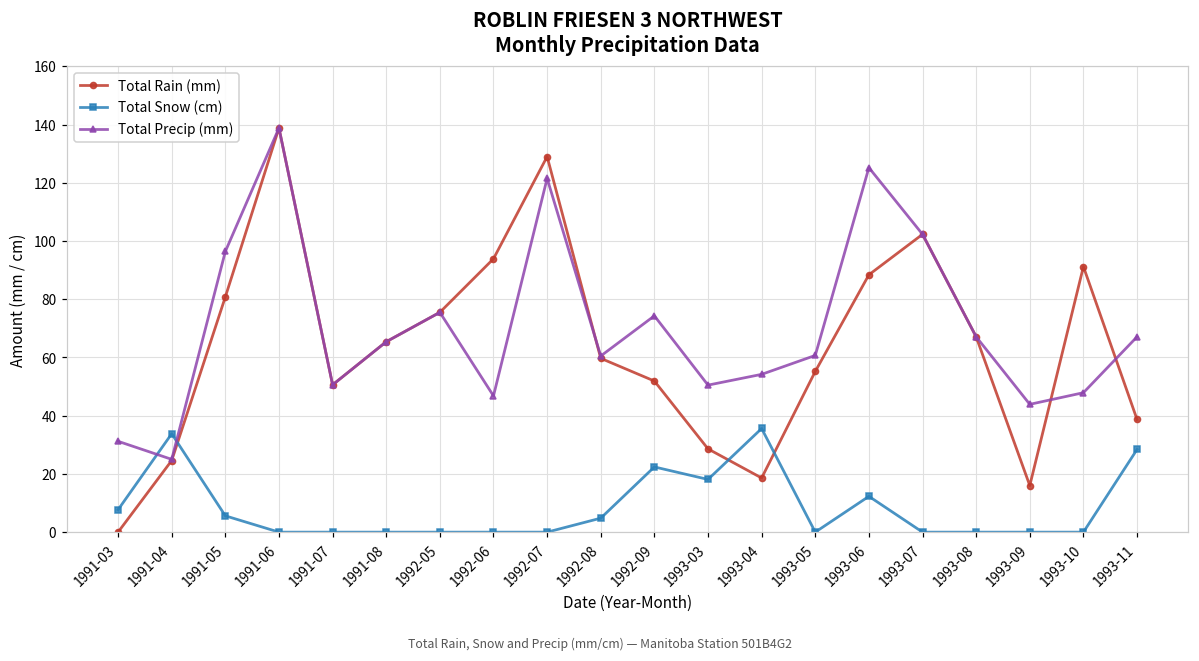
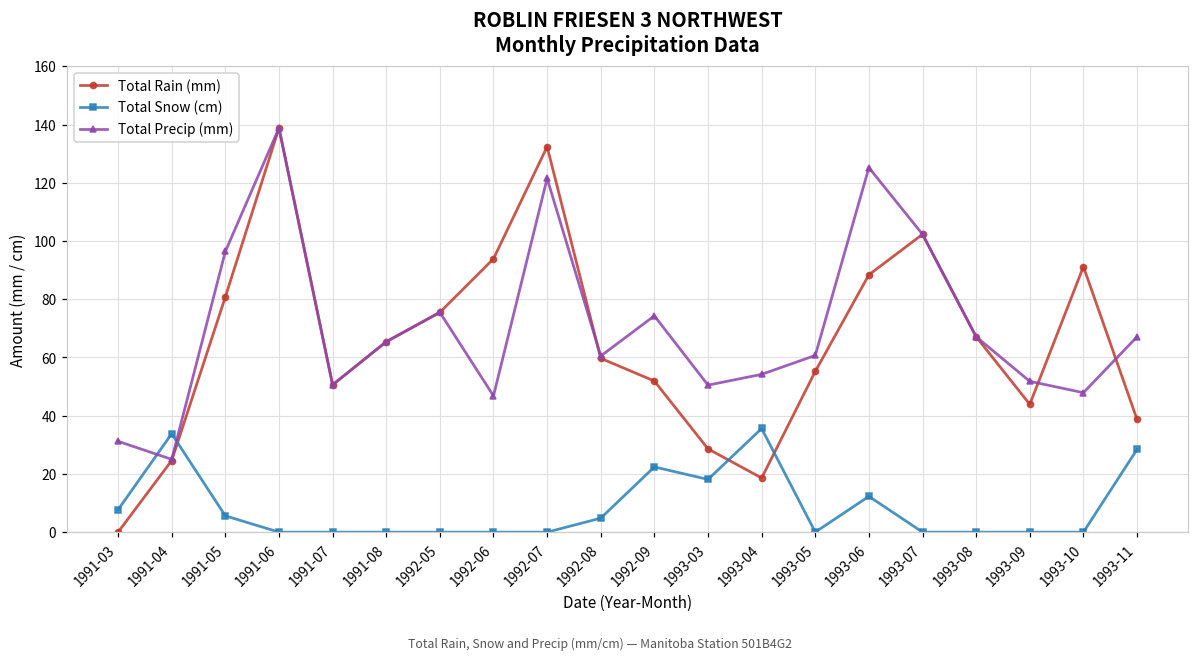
Total Rain (mm), 1992-07: 129 -> 132
Total Rain (mm), 1993-09: 16 -> 44
Total Precip (mm), 1993-09: 44 -> 52
